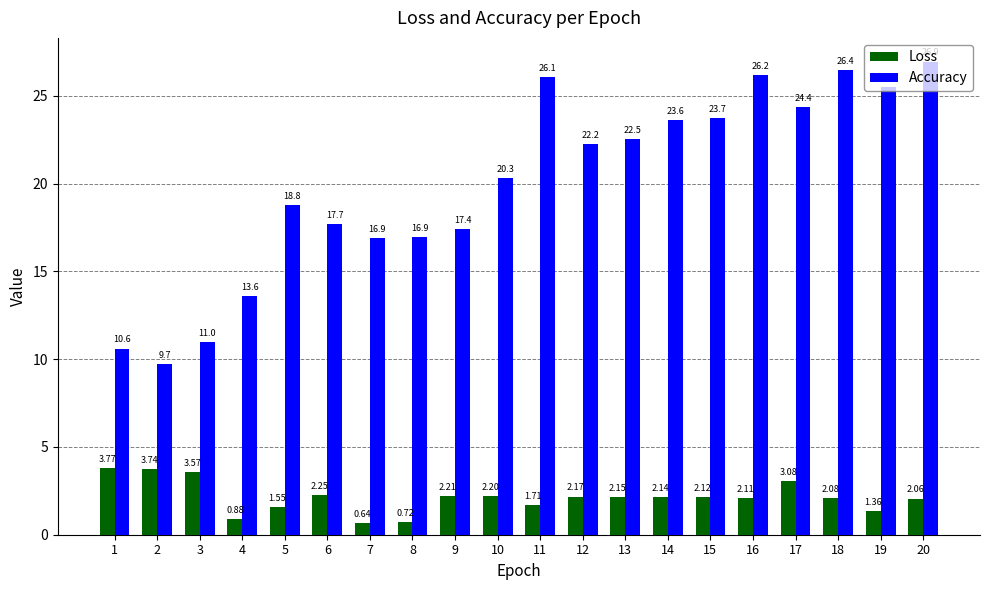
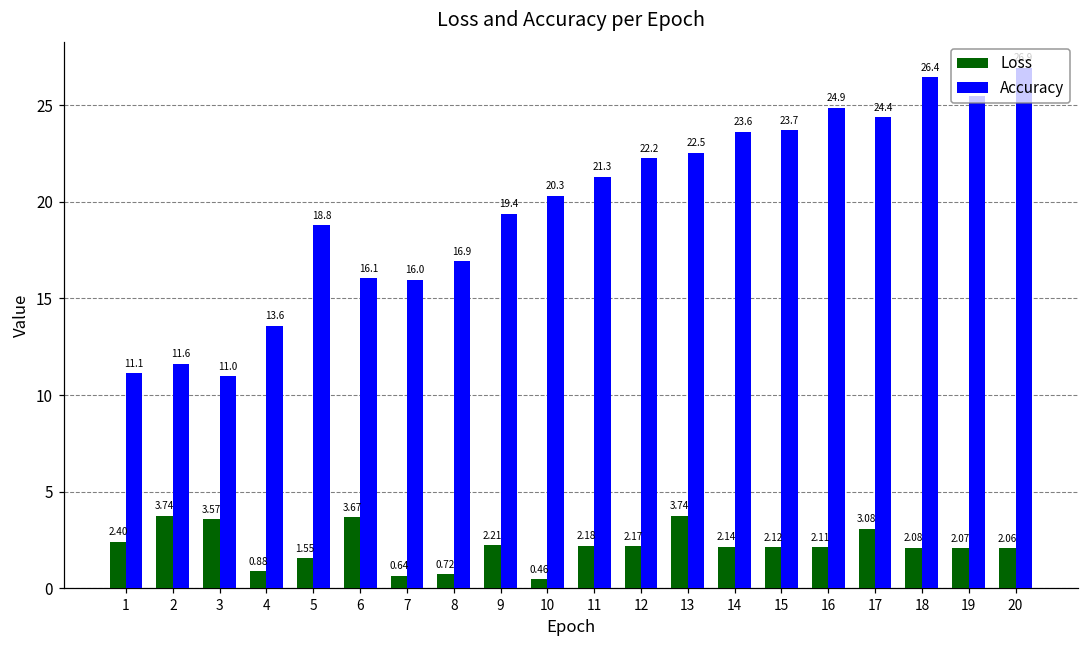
Loss, 1: 3.77 -> 2.40
Accuracy, 1: 10.6 -> 11.1
Accuracy, 2: 9.7 -> 11.6
Loss, 6: 2.25 -> 3.67
Accuracy, 6: 17.7 -> 16.1
Accuracy, 7: 16.9 -> 16.0
Accuracy, 9: 17.4 -> 19.4
Loss, 10: 2.20 -> 0.46
Loss, 11: 1.71 -> 2.18
Accuracy, 11: 26.1 -> 21.3
Loss, 13: 2.15 -> 3.74
Accuracy, 16: 26.2 -> 24.9
Loss, 19: 1.36 -> 2.07
